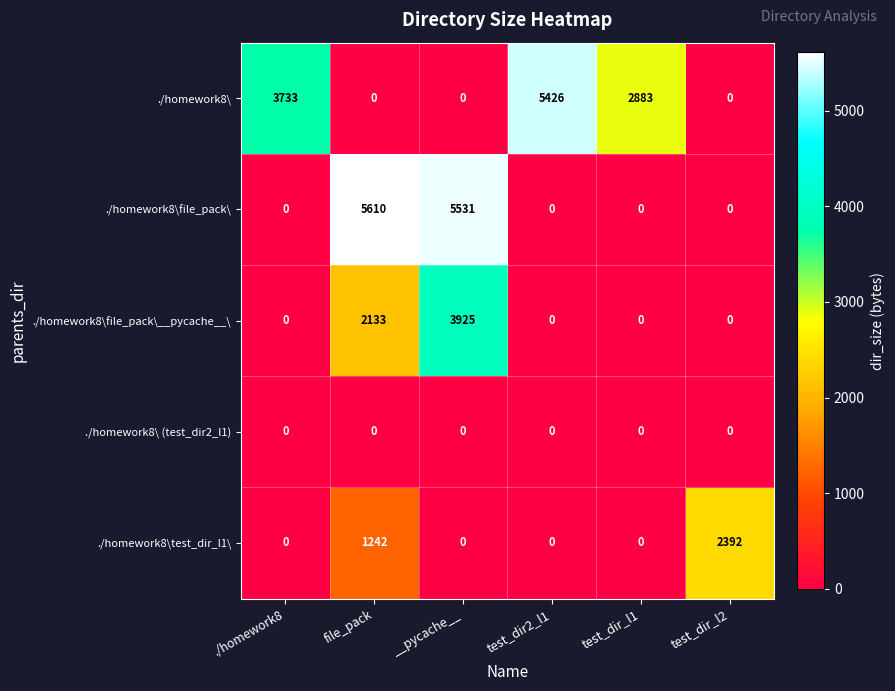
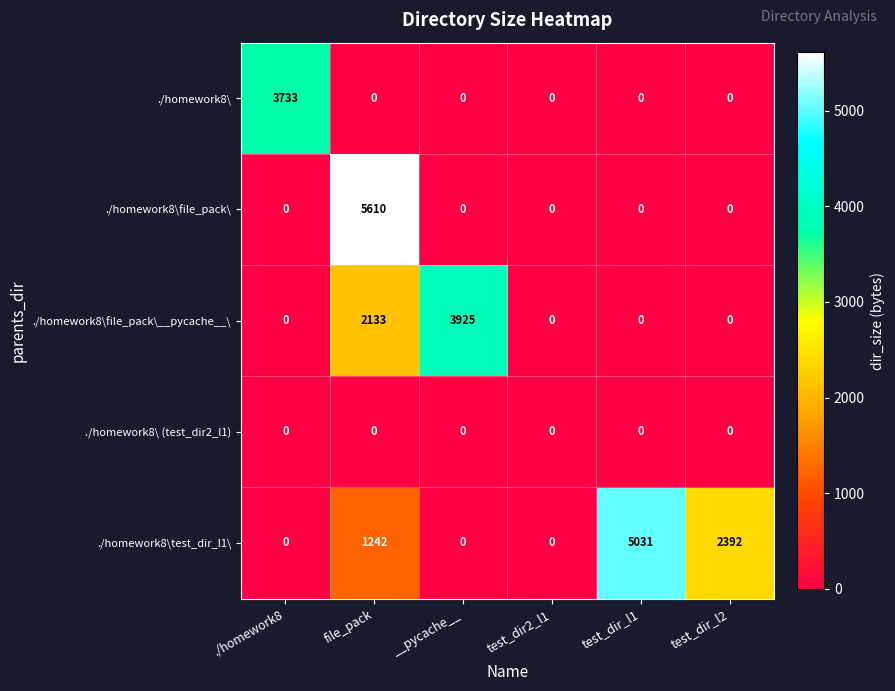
./homework8\, test_dir2_l1: 5426 -> 0
./homework8\, test_dir_l1: 2883 -> 0
./homework8\file_pack\, __pycache__: 5531 -> 0
./homework8\test_dir_l1\, test_dir_l1: 0 -> 5031
